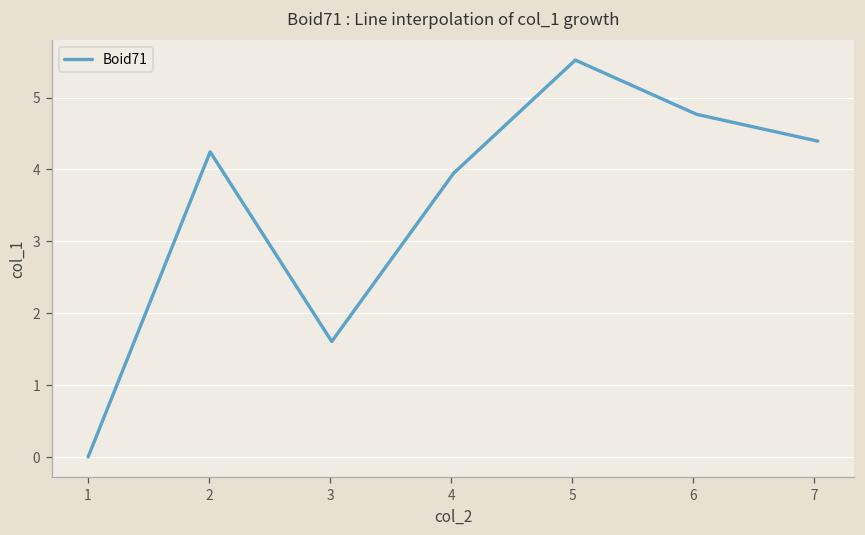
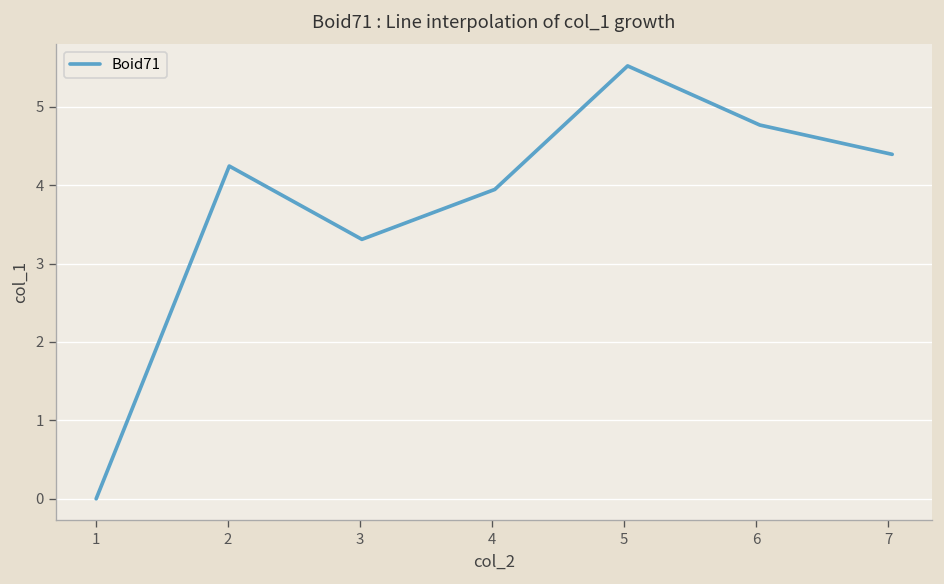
3: 1.6 -> 3.3
